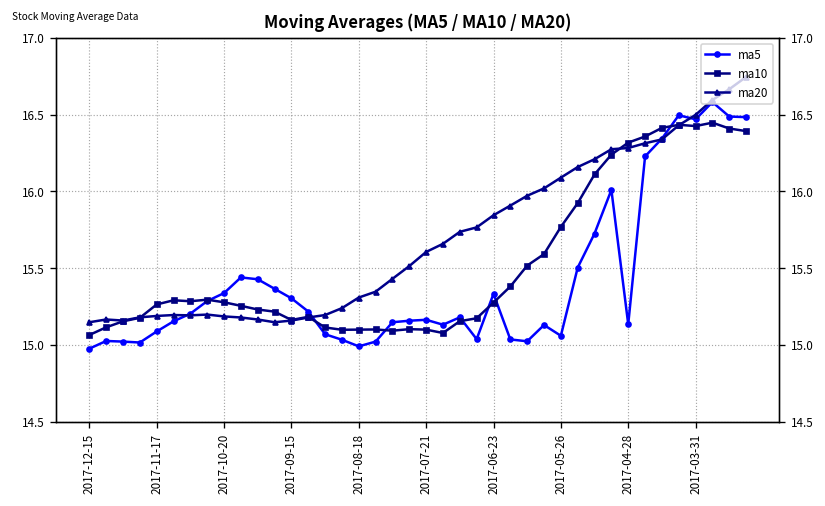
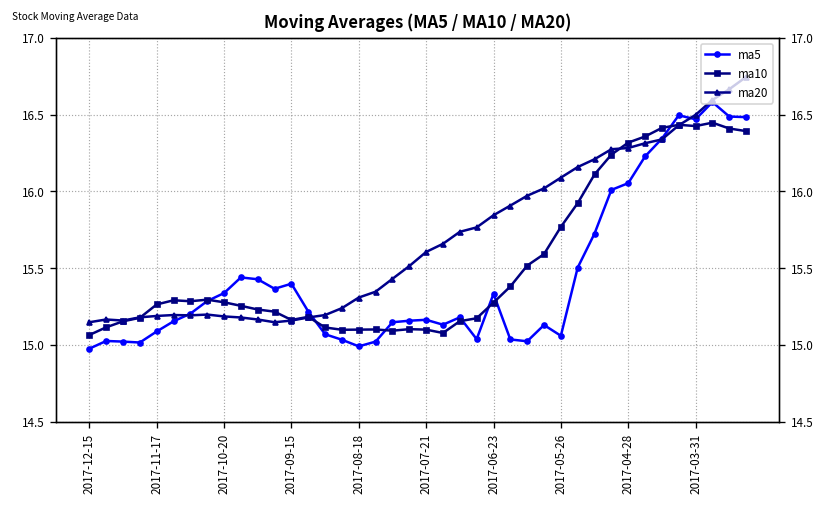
ma5, 2017-09-15: 15.30 -> 15.40
ma5, 2017-04-28: 15.14 -> 16.05
